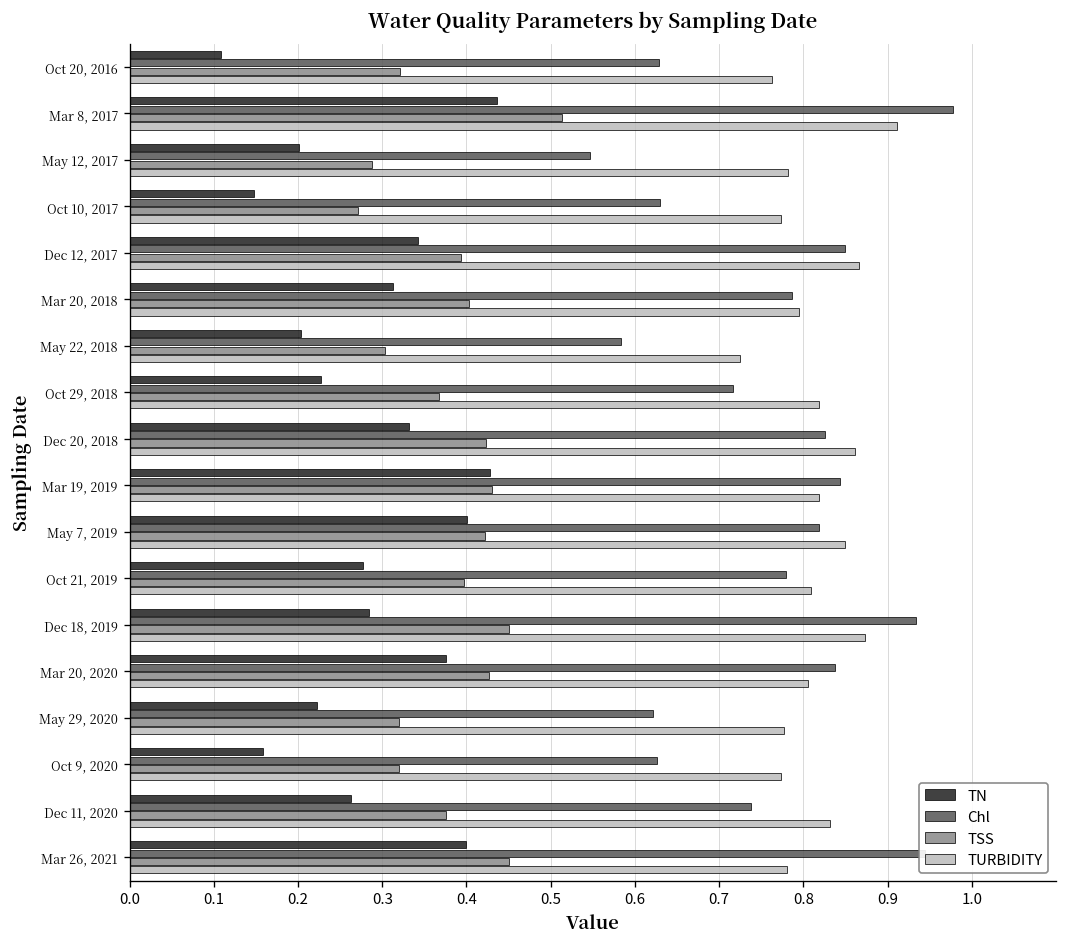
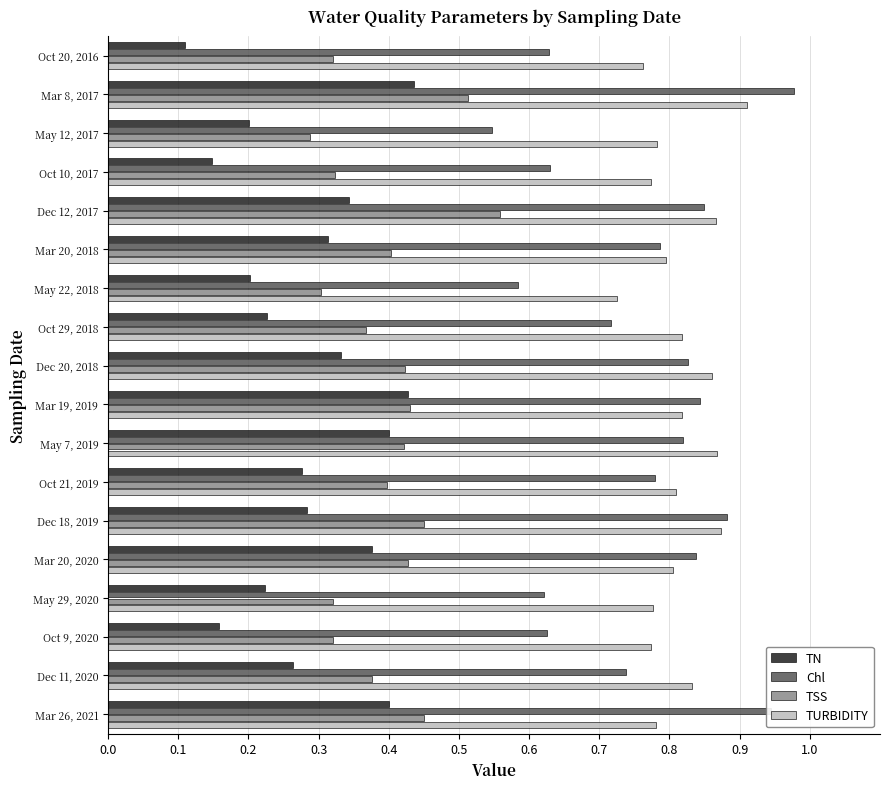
TSS, Oct 10, 2017: 0.27 -> 0.32
TSS, Dec 12, 2017: 0.39 -> 0.56
TURBIDITY, May 7, 2019: 0.85 -> 0.87
Chl, Dec 18, 2019: 0.93 -> 0.88
